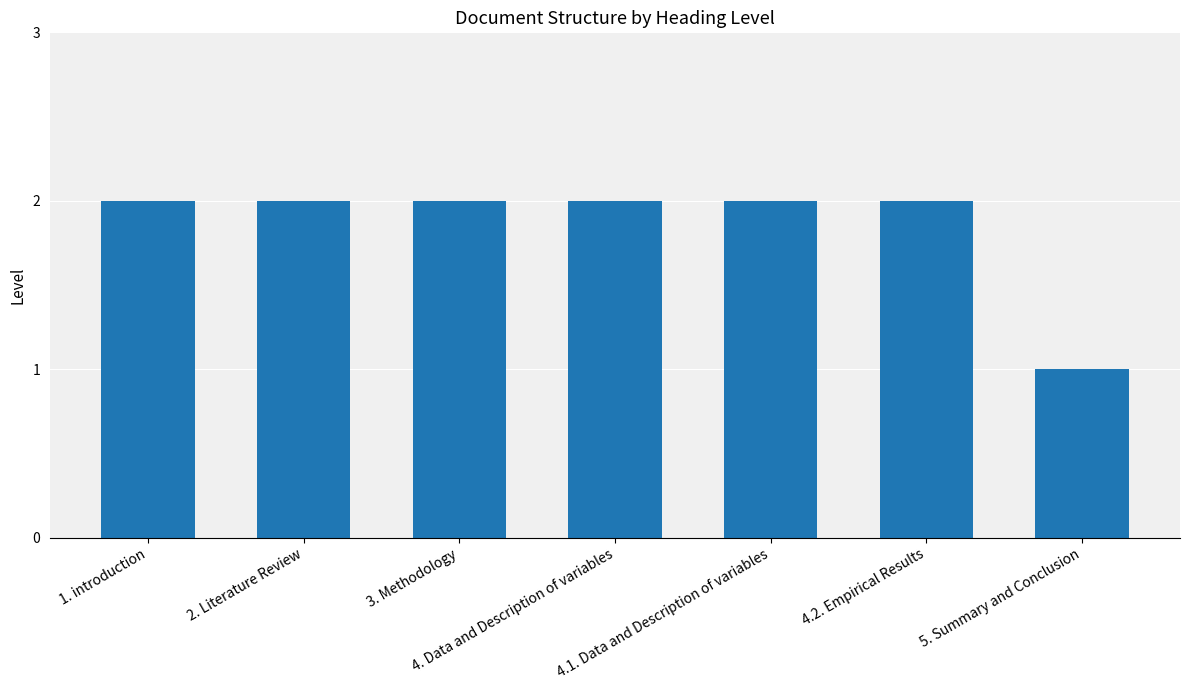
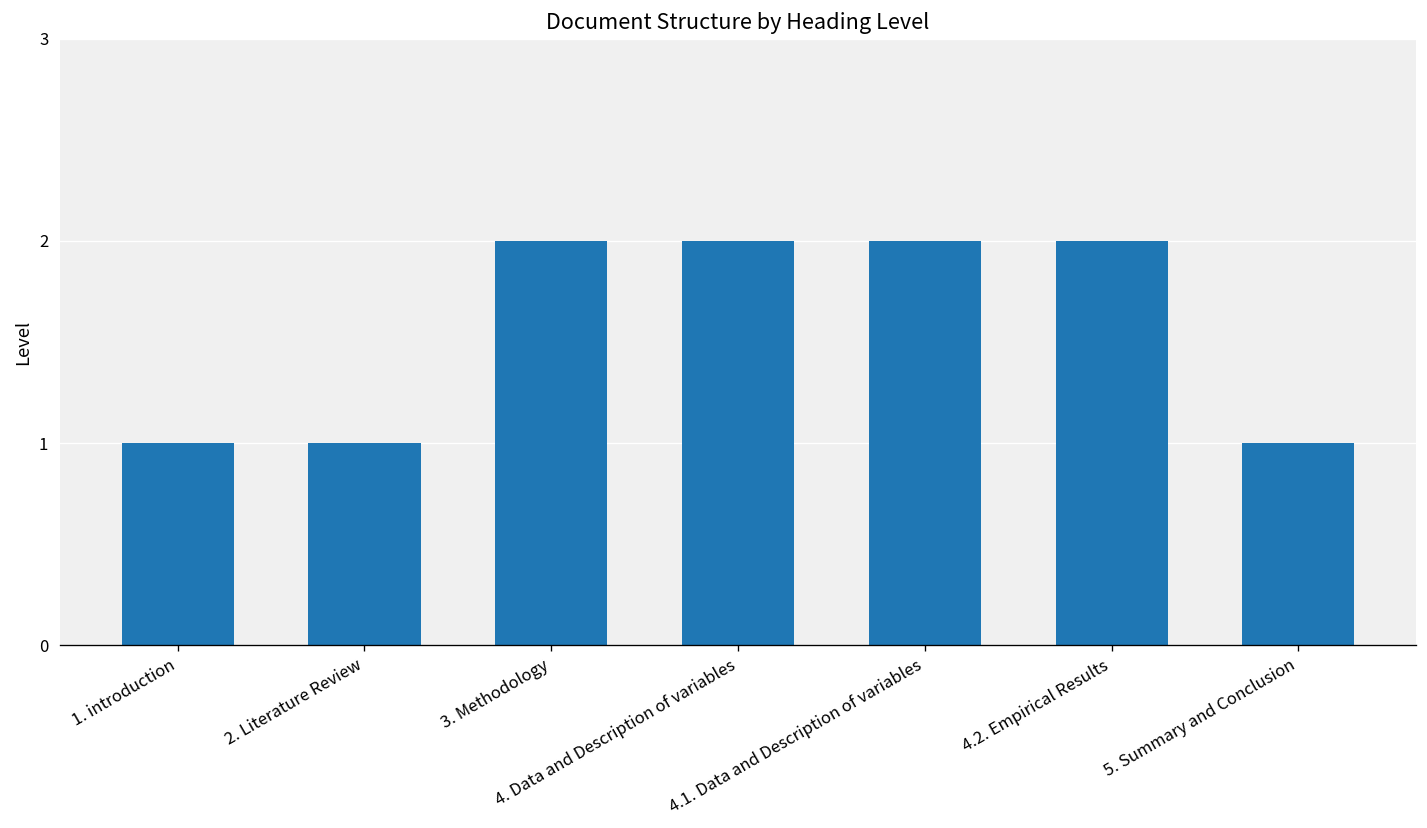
1. introduction: 2 -> 1
2. Literature Review: 2 -> 1
